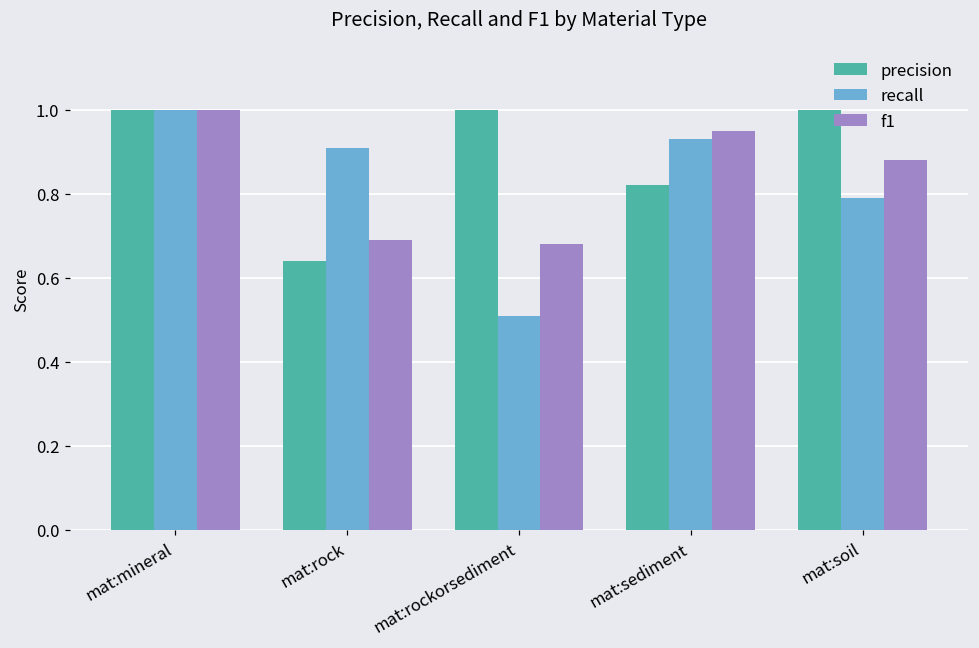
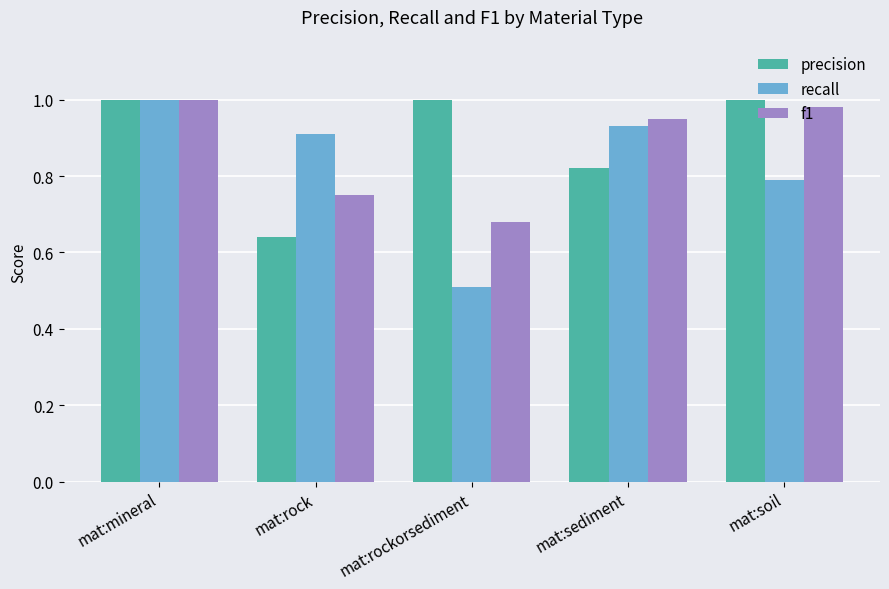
f1, mat:rock: 0.69 -> 0.75
f1, mat:soil: 0.88 -> 0.98
